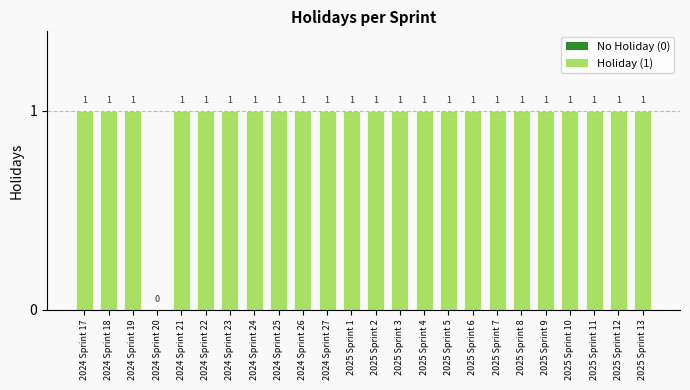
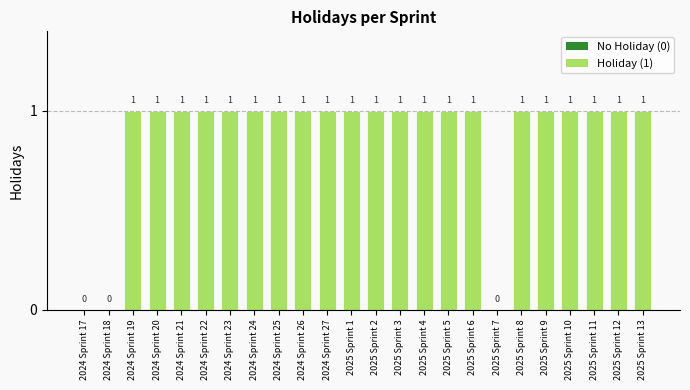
2024 Sprint 17: 1 -> 0
2024 Sprint 18: 1 -> 0
2024 Sprint 20: 0 -> 1
2025 Sprint 7: 1 -> 0
